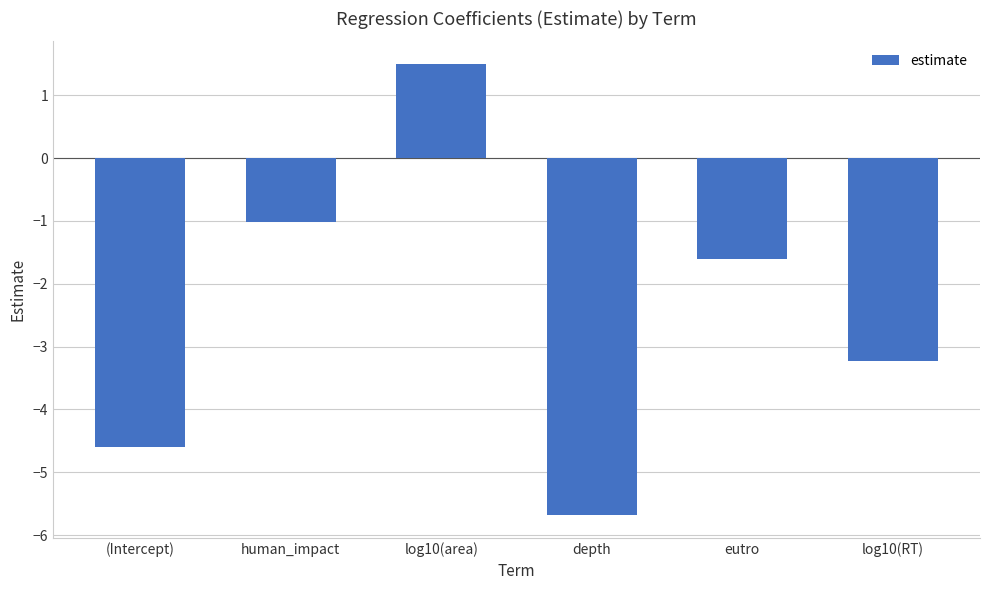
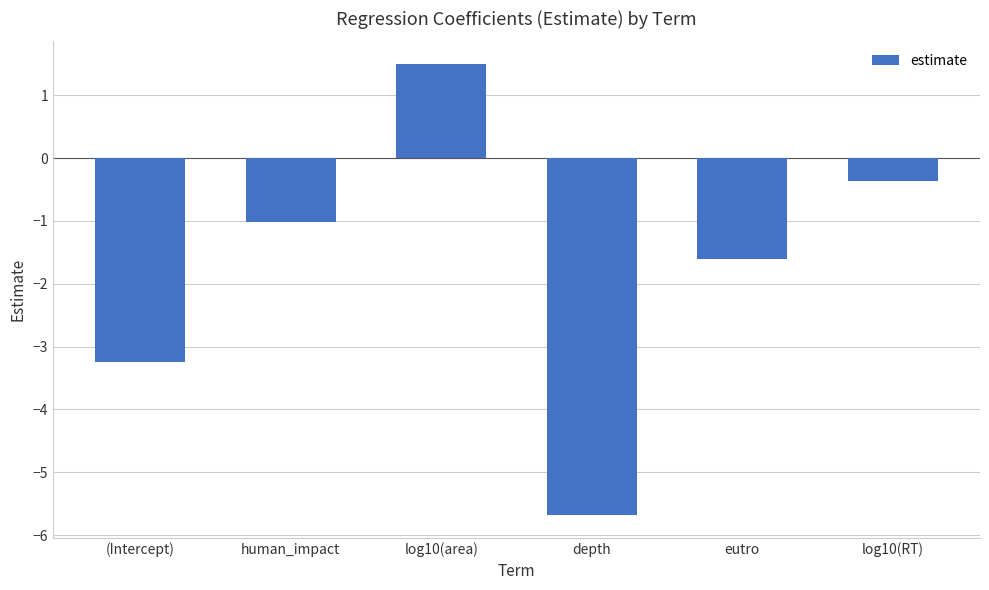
(Intercept): -4.6 -> -3.2
log10(RT): -3.2 -> -0.4
